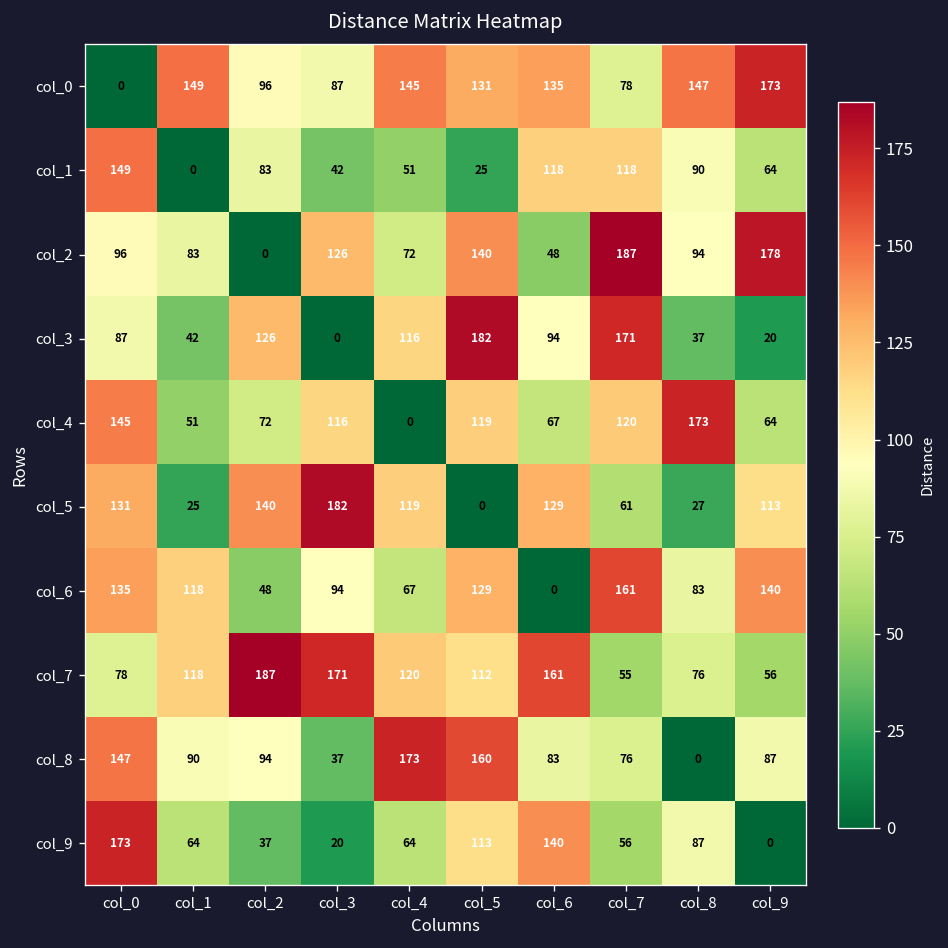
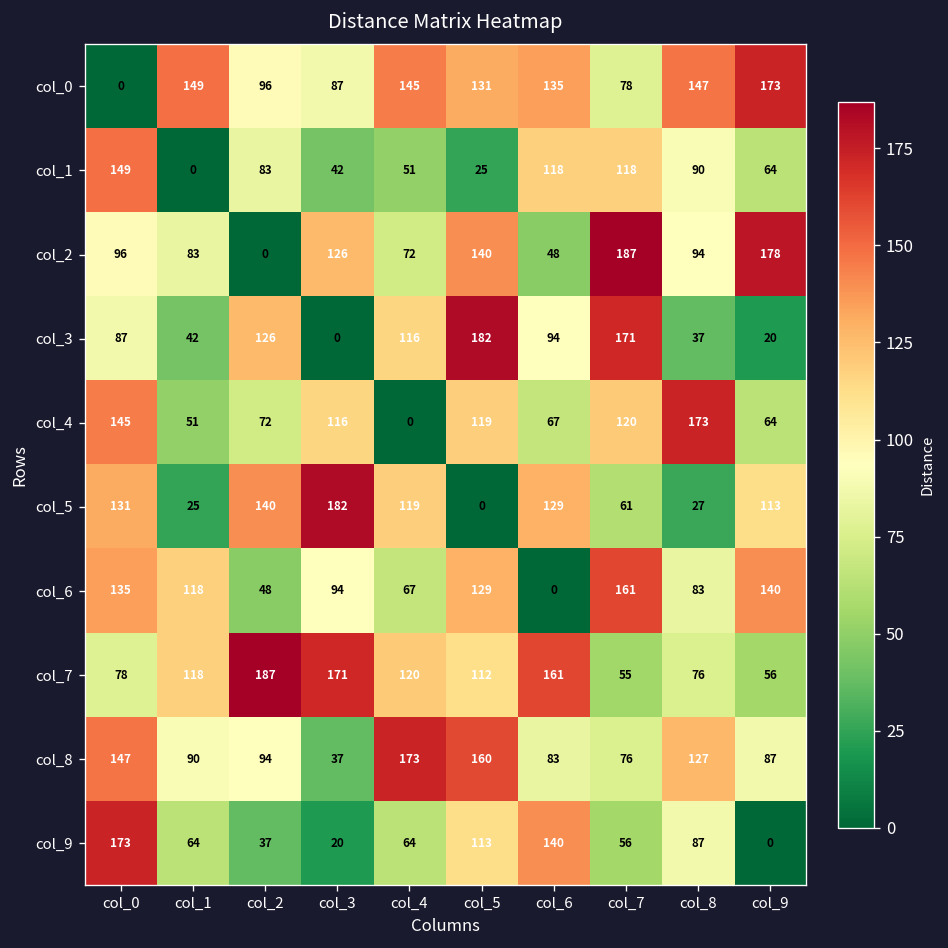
col_8, col_8: 0 -> 127
